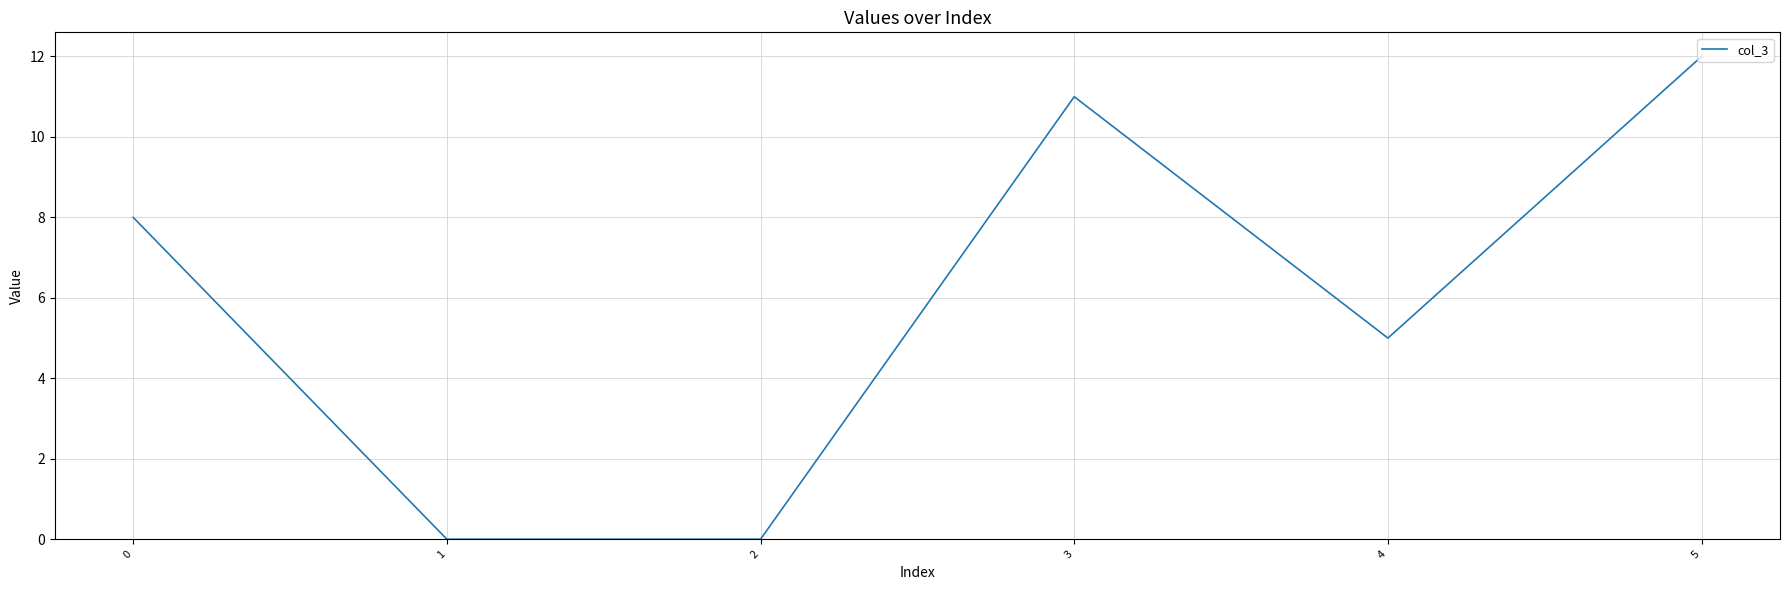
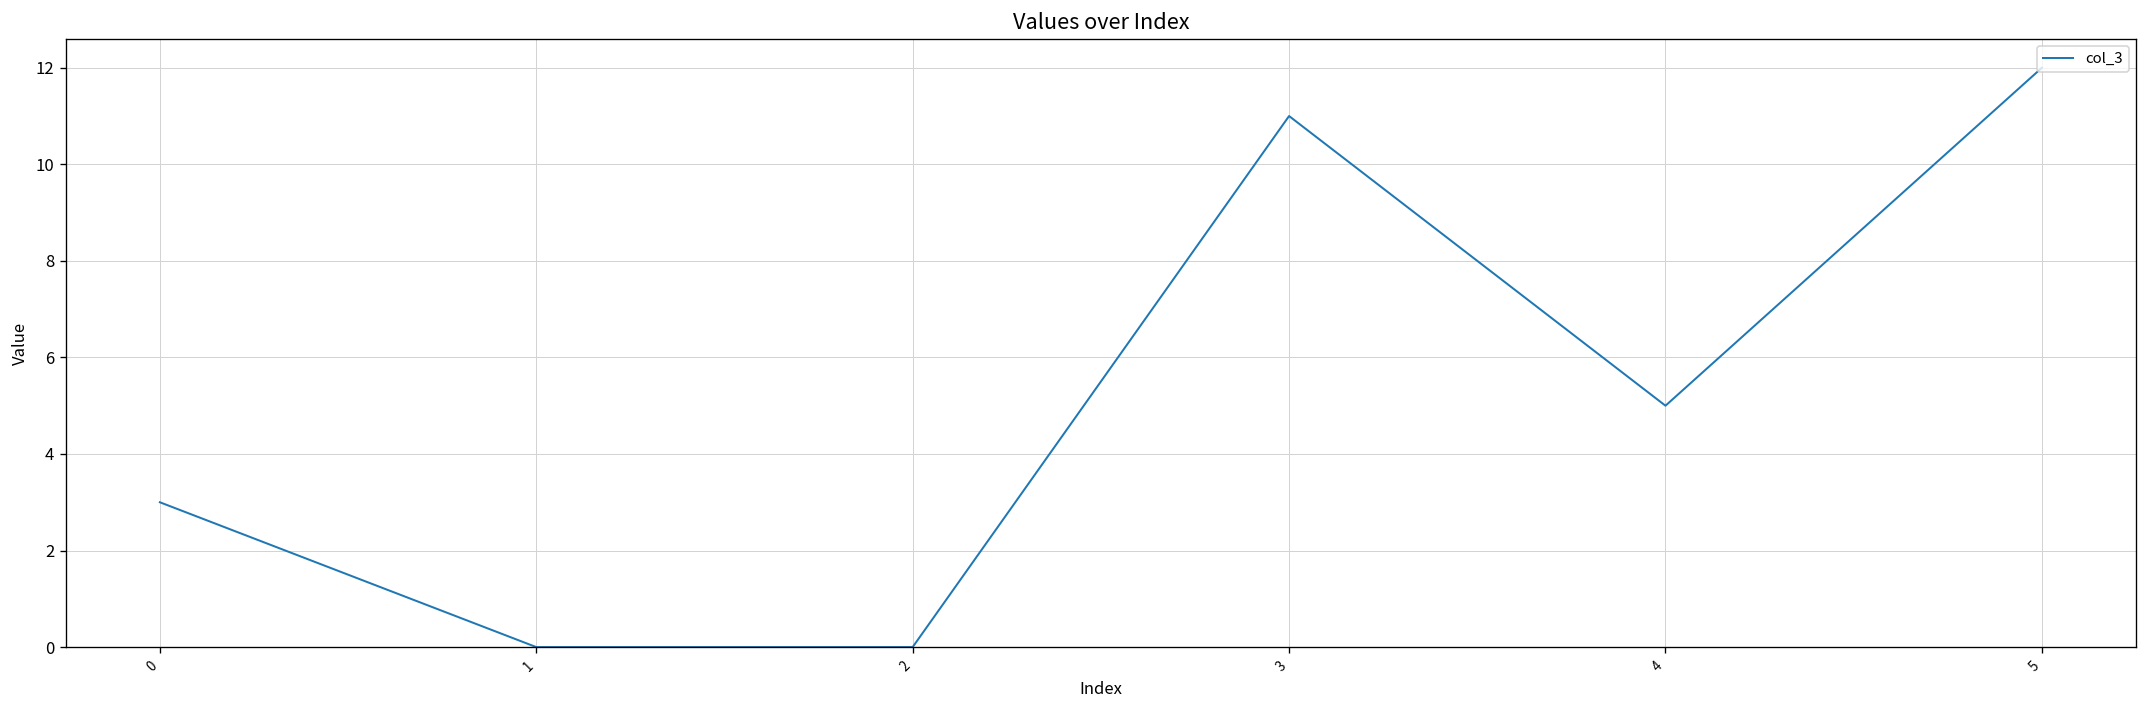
0: 8 -> 3
